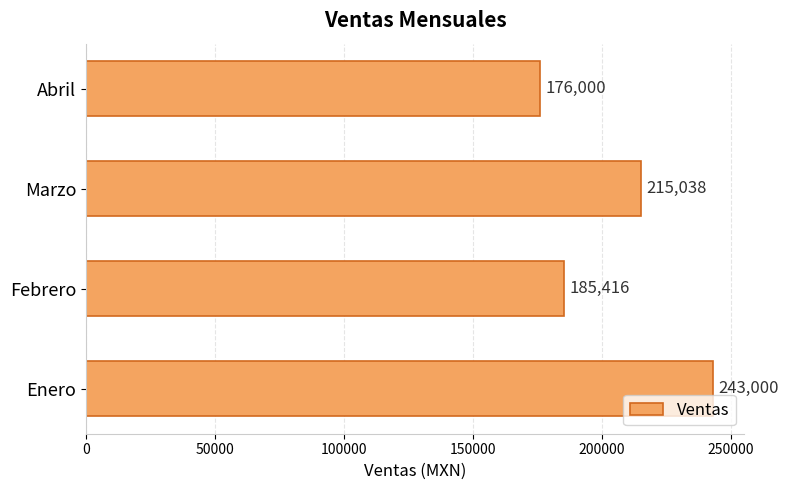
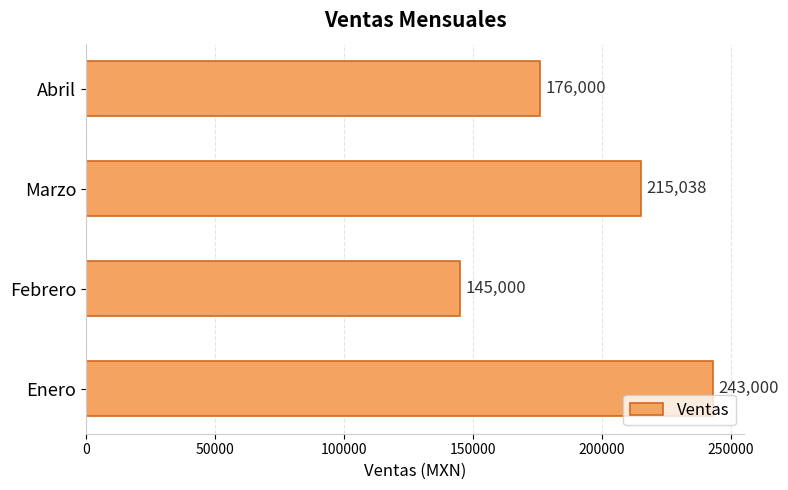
Febrero: 185,416 -> 145,000
